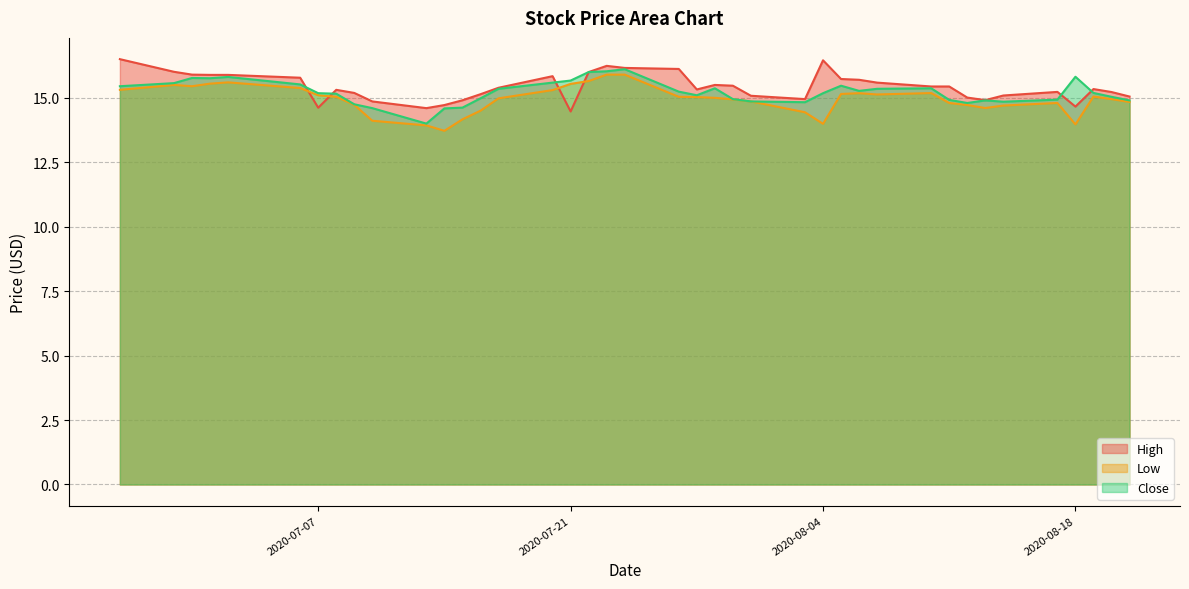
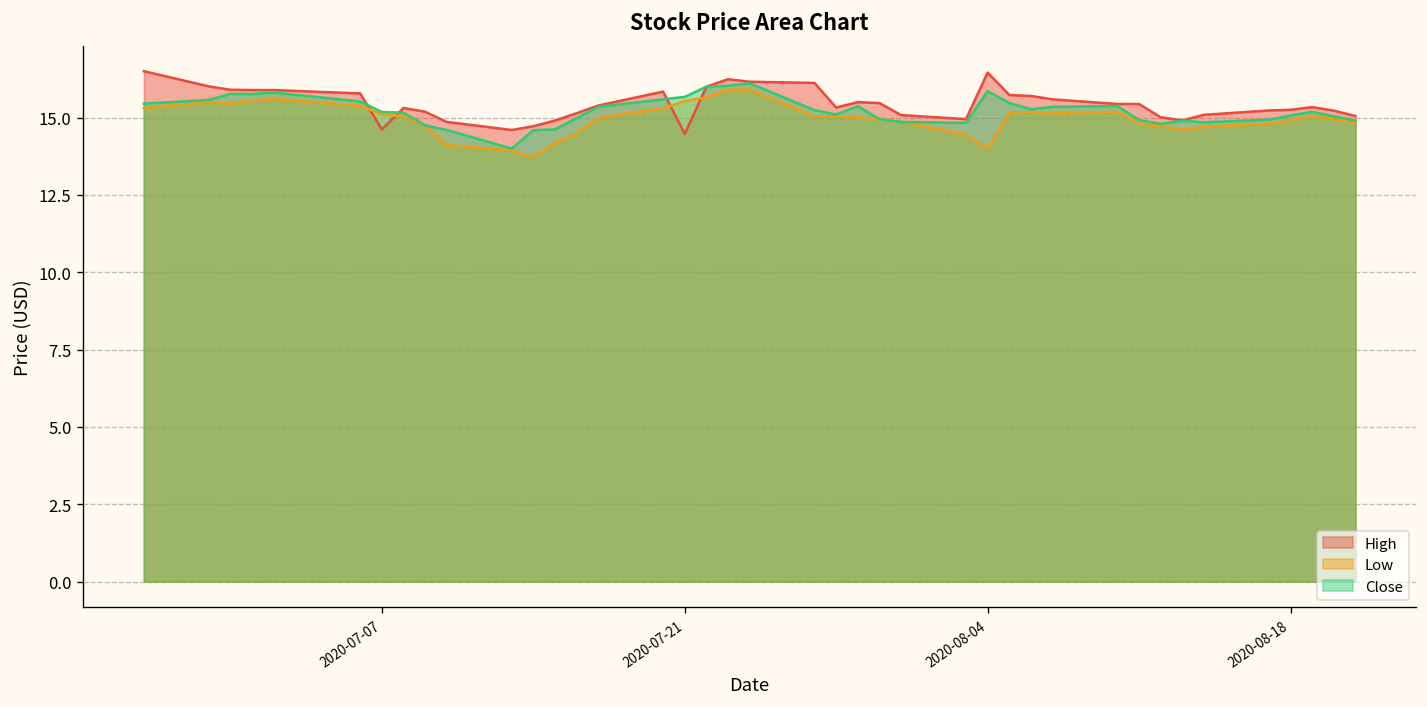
Close, 2020-08-04: 15.2 -> 15.9
High, 2020-08-18: 14.7 -> 15.3
Low, 2020-08-18: 14.0 -> 14.9
Close, 2020-08-18: 15.8 -> 15.1
